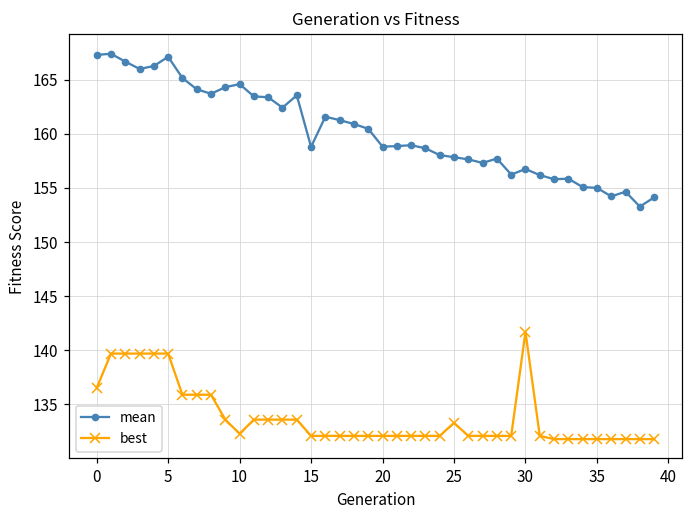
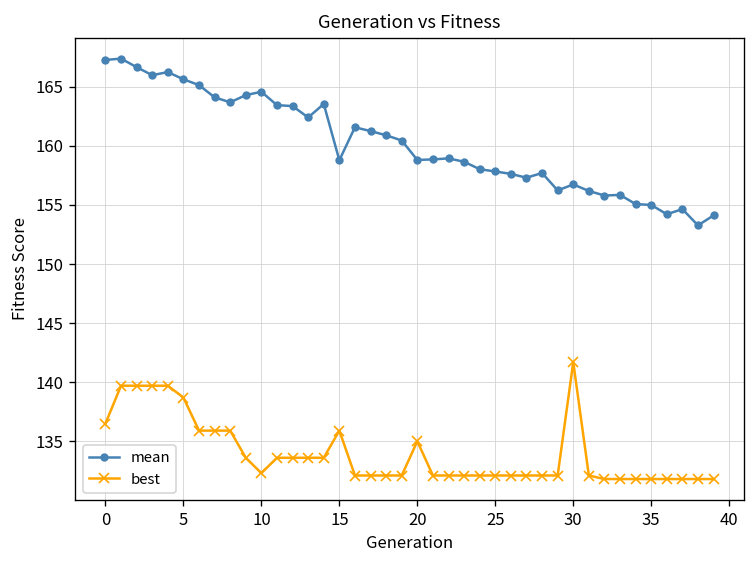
mean, 5: 167 -> 166
best, 5: 140 -> 139
best, 15: 132 -> 136
best, 20: 132 -> 135
best, 25: 133 -> 132
